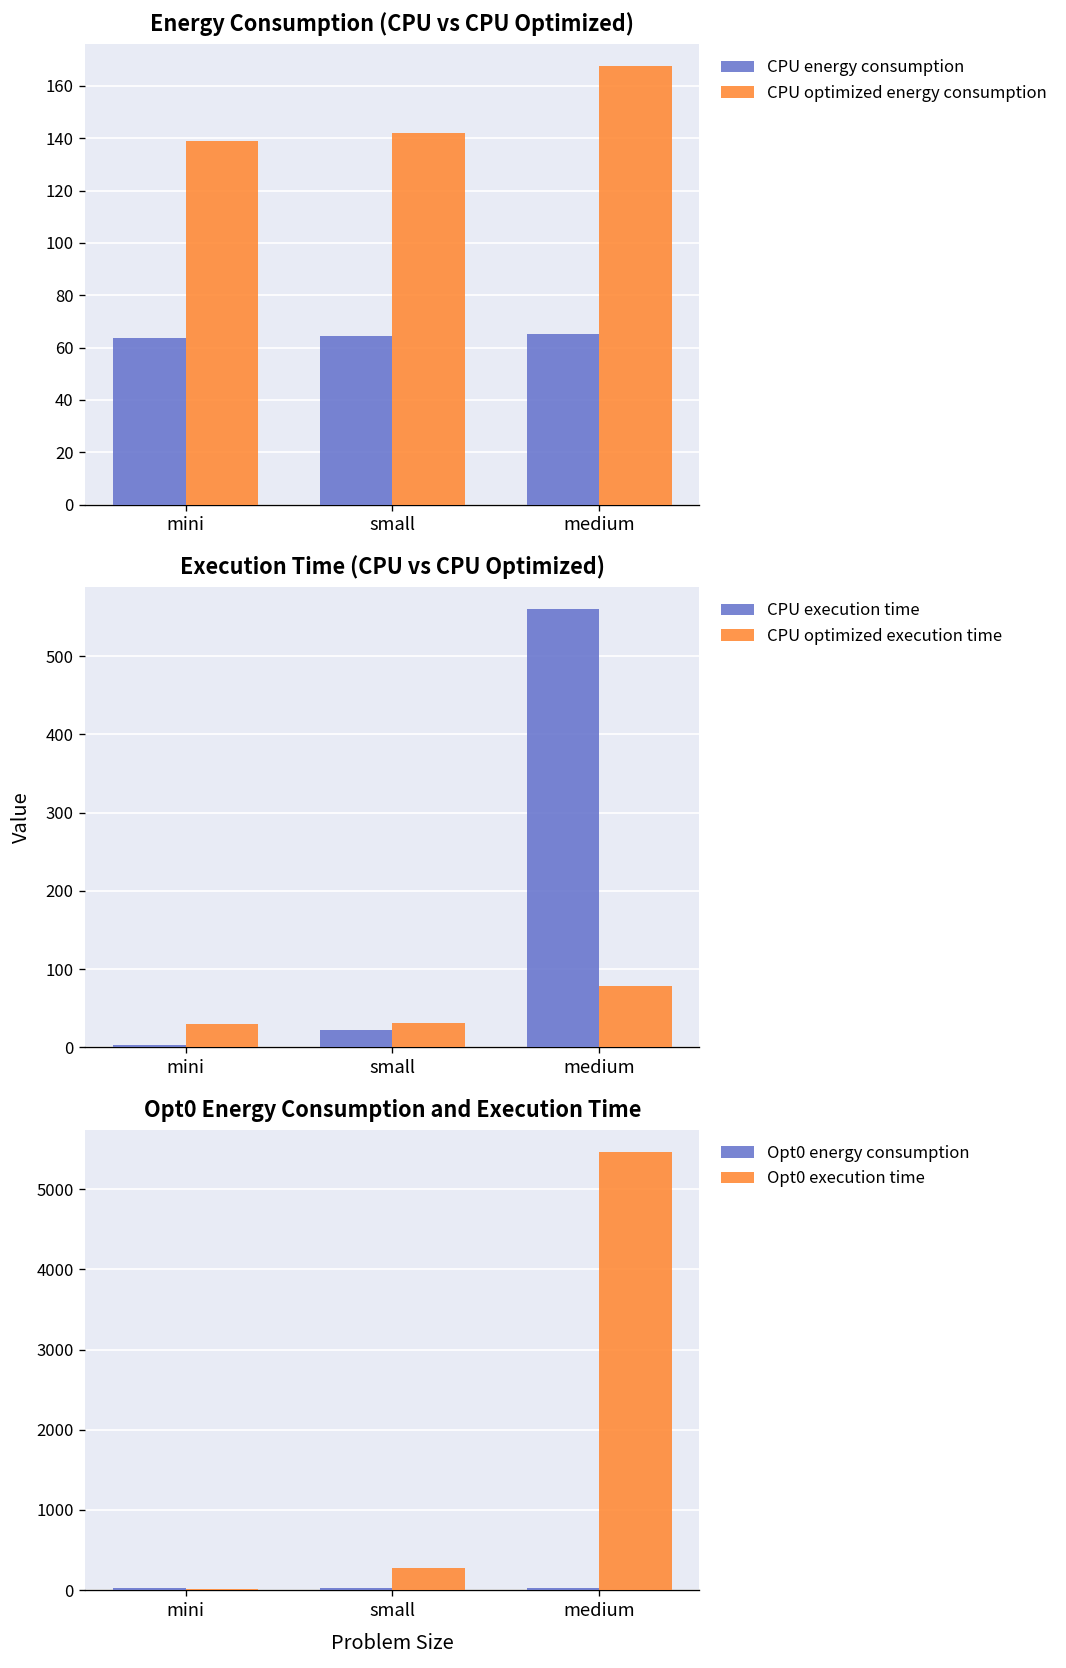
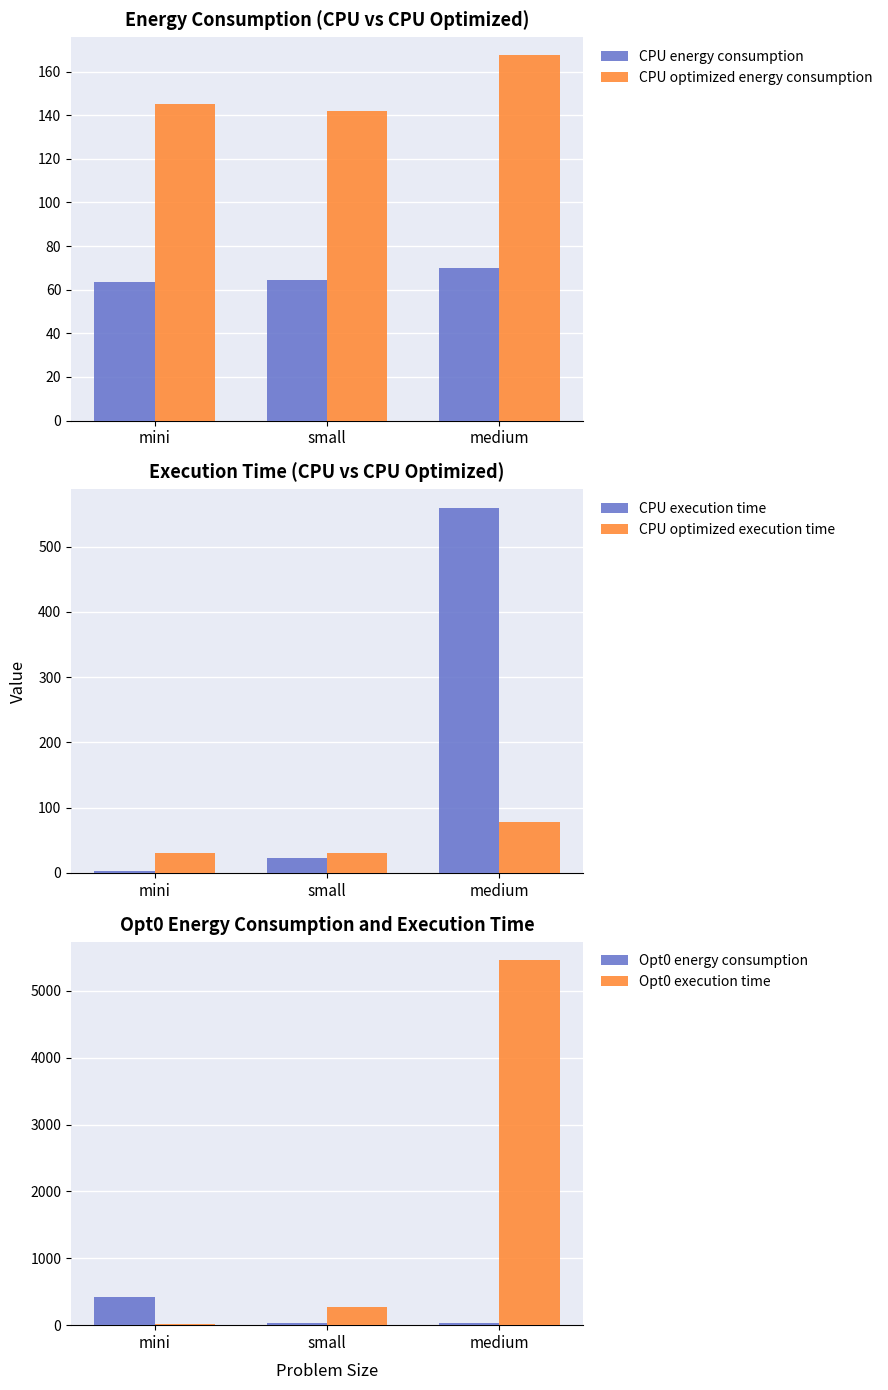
Energy Consumption (CPU vs CPU Optimized), CPU optimized energy consumption, mini: 139 -> 145
Energy Consumption (CPU vs CPU Optimized), CPU energy consumption, medium: 65 -> 70
Opt0 Energy Consumption and Execution Time, Opt0 energy consumption, mini: 0 -> 400
